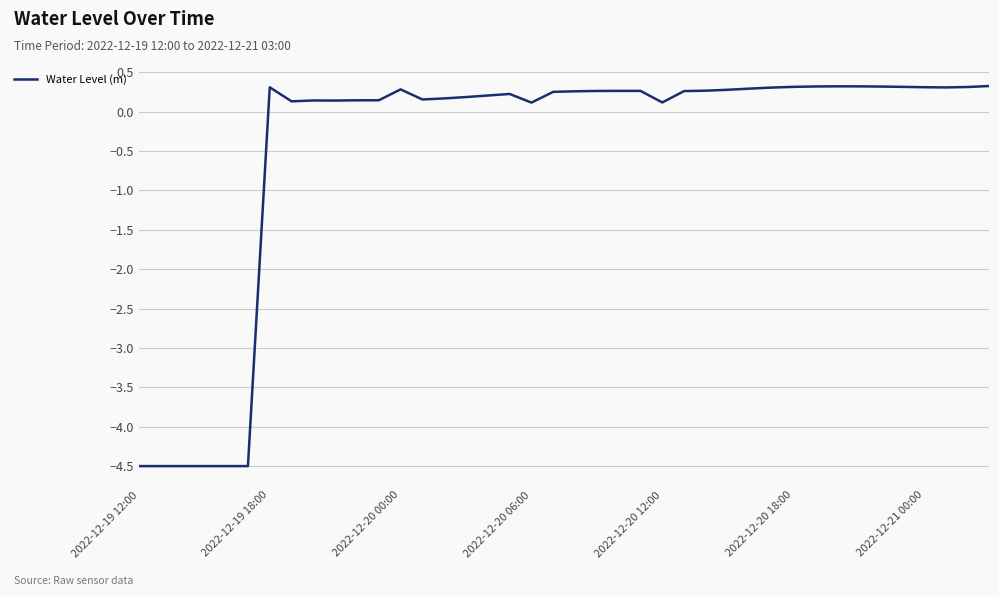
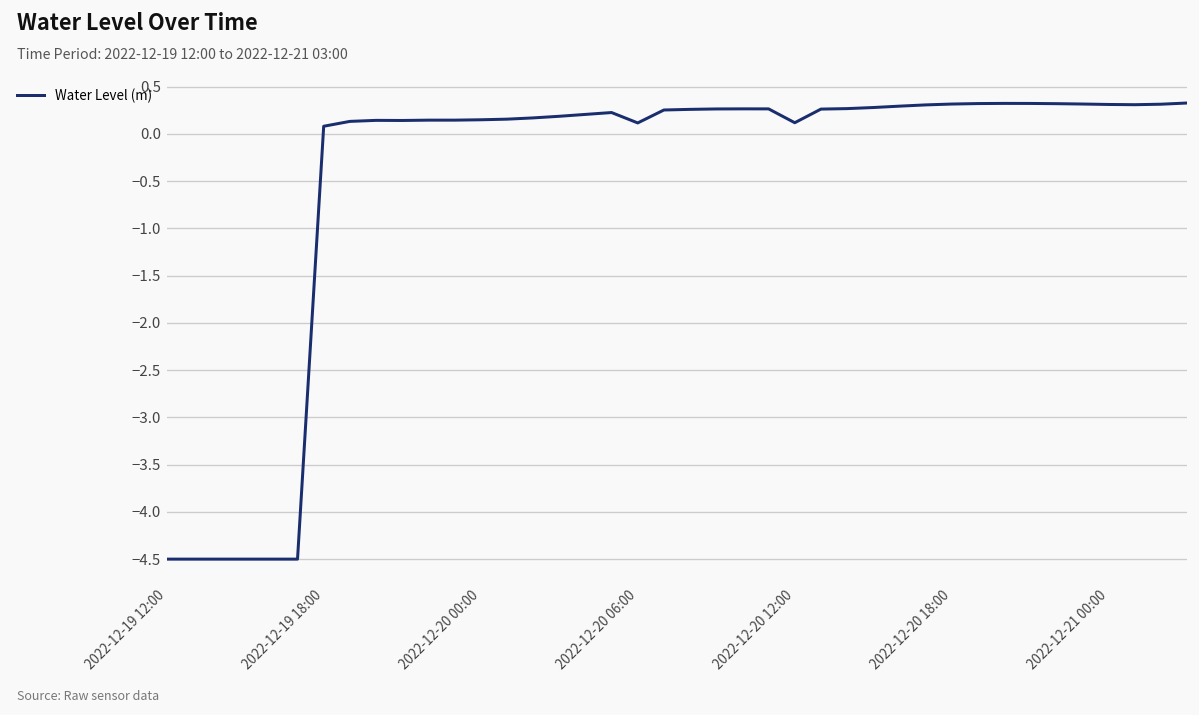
2022-12-19 18:00: 0.3 -> 0.1
2022-12-20 00:00: 0.3 -> 0.1
